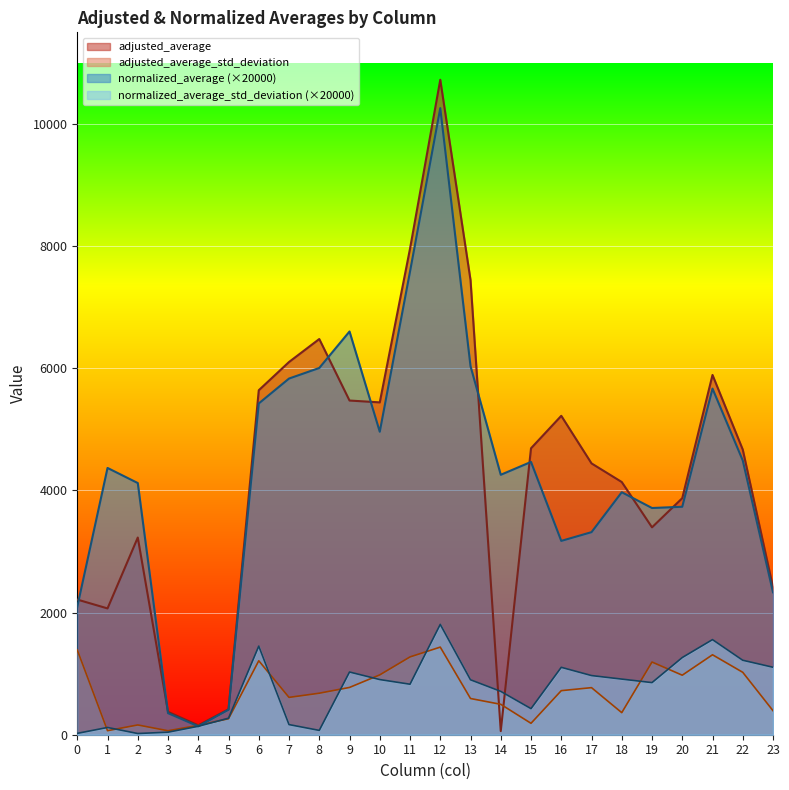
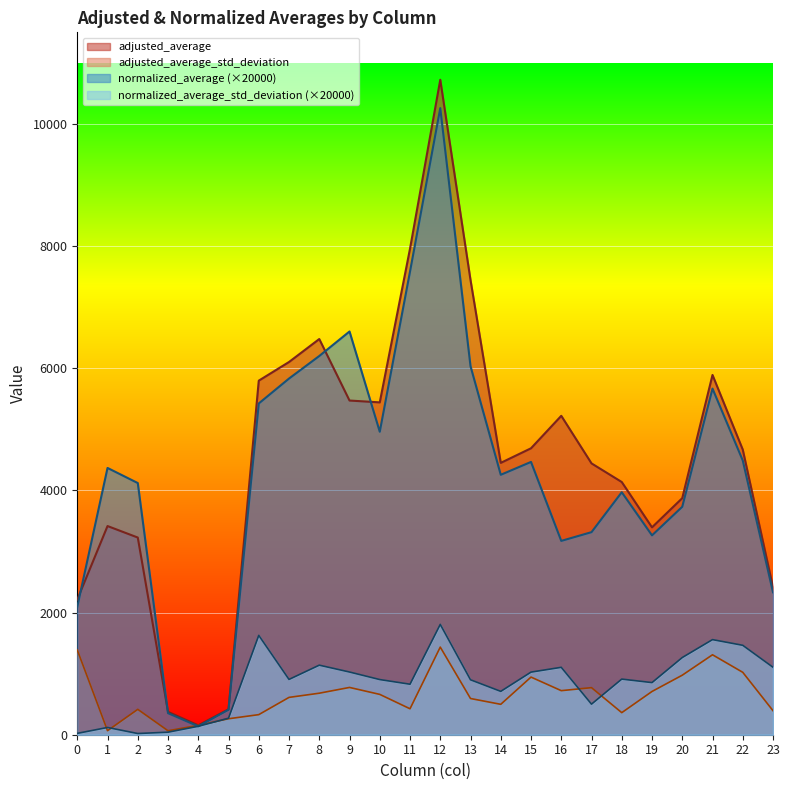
adjusted_average, 1: 2100 -> 3400
adjusted_average_std_deviation, 2: 200 -> 400
adjusted_average, 6: 5600 -> 5800
adjusted_average_std_deviation, 6: 1200 -> 300
normalized_average_std_deviation (×20000), 6: 1500 -> 1600
normalized_average_std_deviation (×20000), 7: 200 -> 900
normalized_average (×20000), 8: 6000 -> 6200
normalized_average_std_deviation (×20000), 8: 100 -> 1100
adjusted_average_std_deviation, 10: 1000 -> 700
adjusted_average_std_deviation, 11: 1300 -> 400
adjusted_average, 14: 100 -> 4500
adjusted_average_std_deviation, 15: 200 -> 900
normalized_average_std_deviation (×20000), 15: 400 -> 1000
normalized_average_std_deviation (×20000), 17: 1000 -> 500
adjusted_average_std_deviation, 19: 1200 -> 700
normalized_average (×20000), 19: 3700 -> 3300
normalized_average_std_deviation (×20000), 22: 1200 -> 1500
